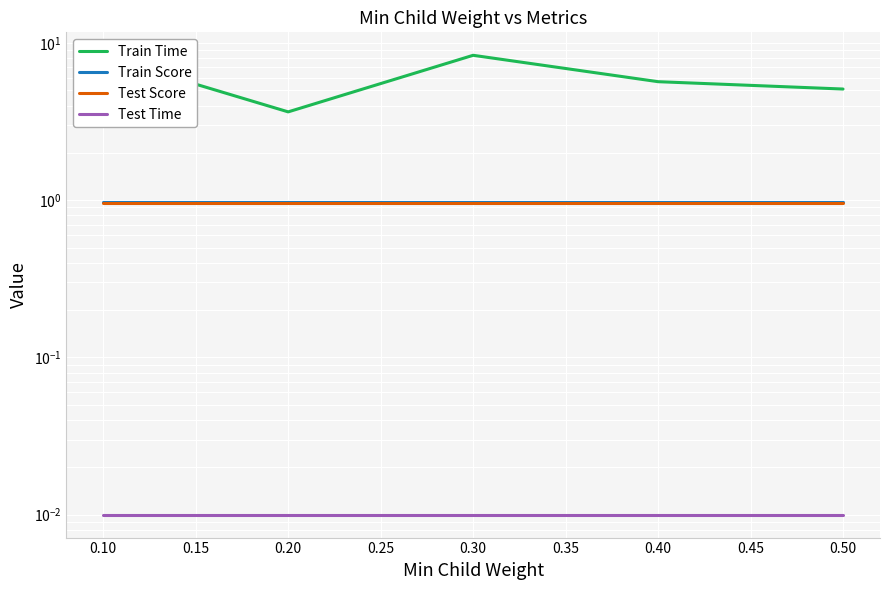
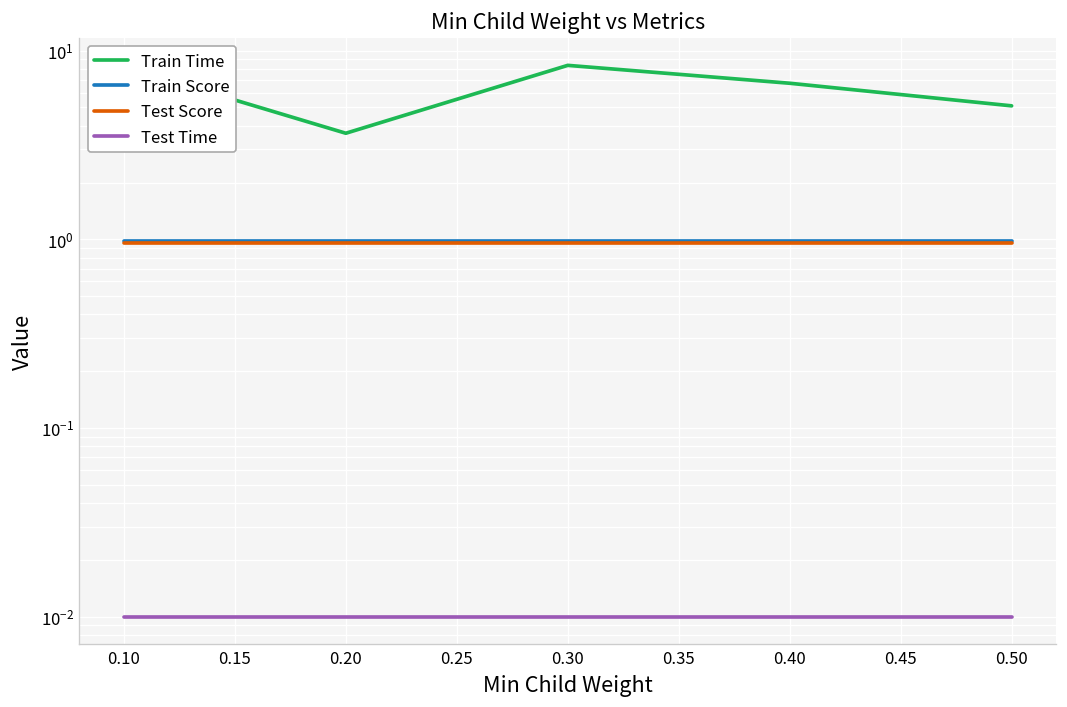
Train Time, 0.40: 5.7 -> 6.7
